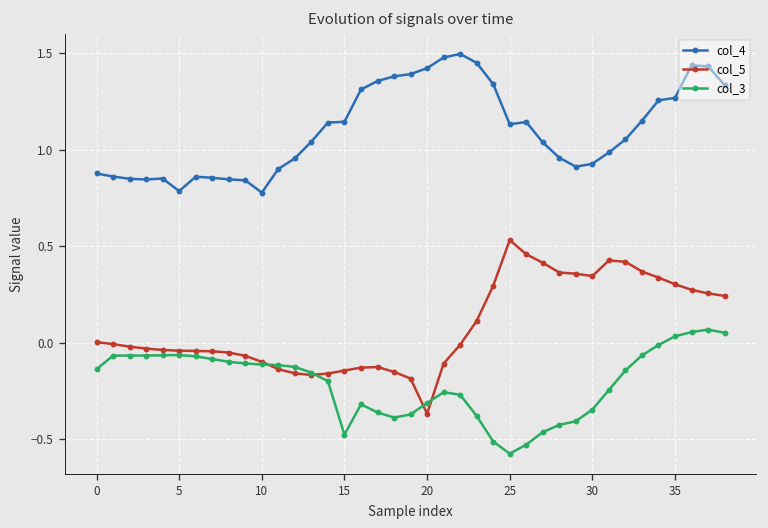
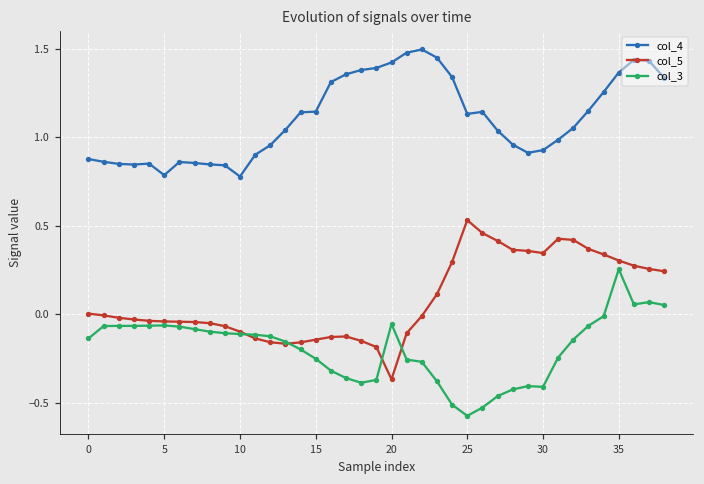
col_3, 15: -0.48 -> -0.25
col_3, 20: -0.31 -> -0.06
col_3, 30: -0.35 -> -0.41
col_4, 35: 1.27 -> 1.36
col_3, 35: 0.03 -> 0.25
